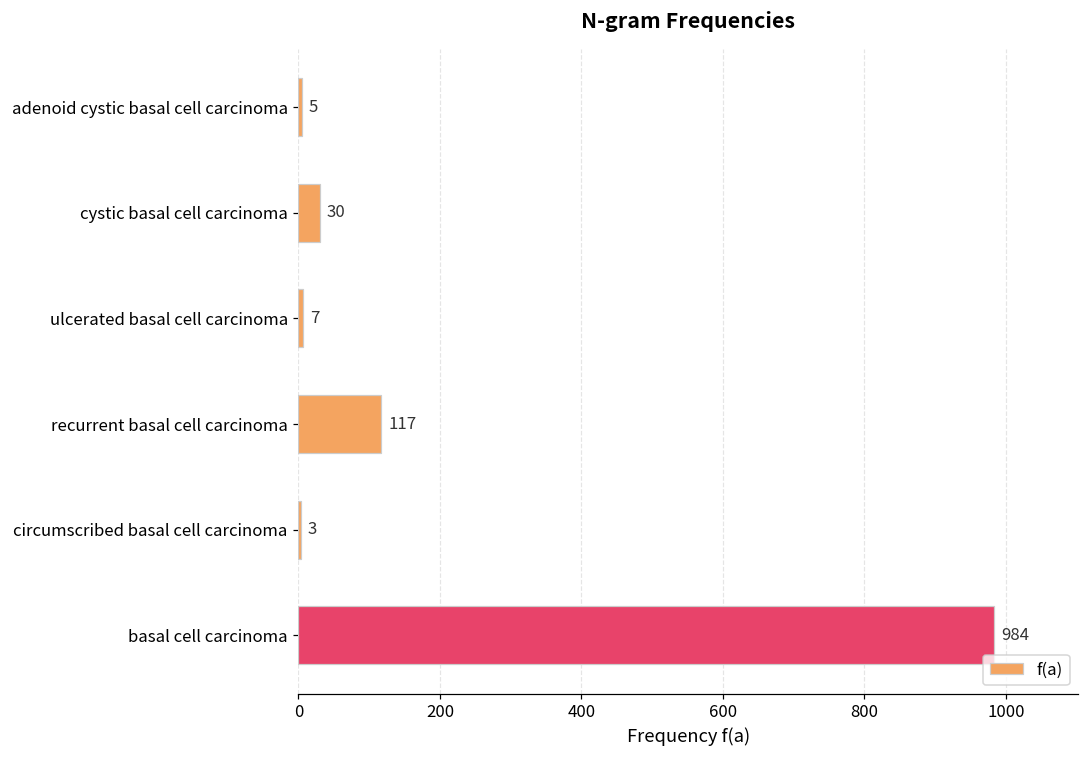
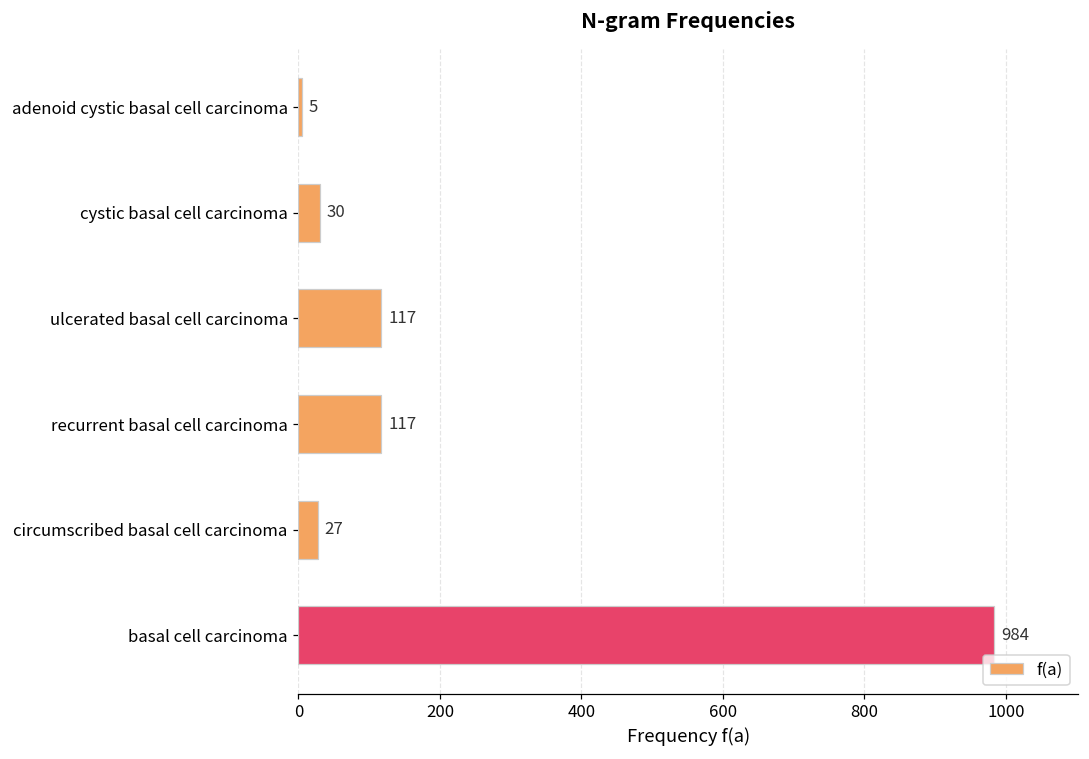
ulcerated basal cell carcinoma: 7 -> 117
circumscribed basal cell carcinoma: 3 -> 27
